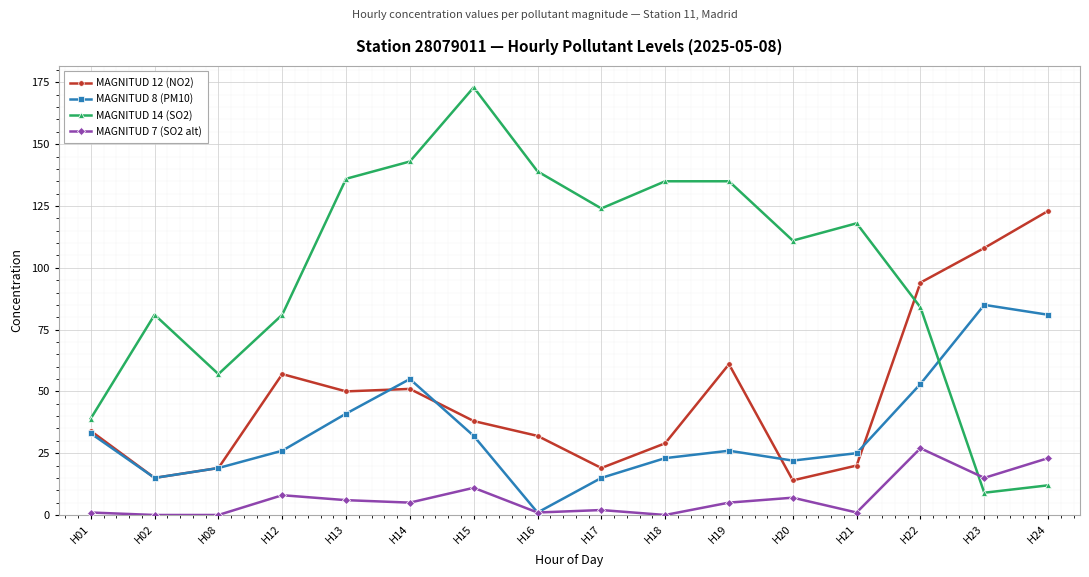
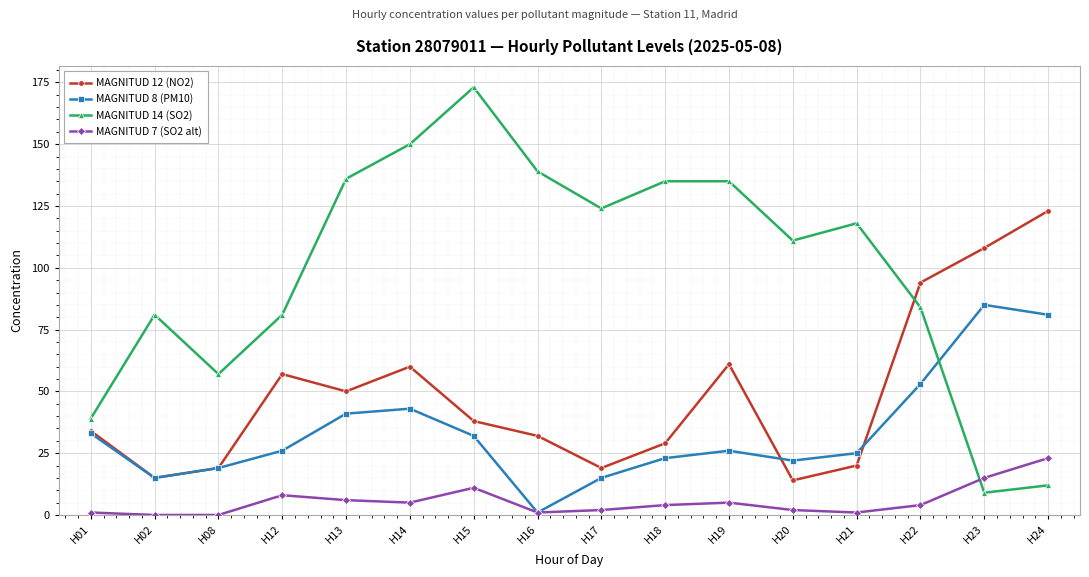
MAGNITUD 12 (NO2), H14: 51 -> 60
MAGNITUD 8 (PM10), H14: 55 -> 43
MAGNITUD 14 (SO2), H14: 143 -> 150
MAGNITUD 7 (SO2 alt), H18: 0 -> 4
MAGNITUD 7 (SO2 alt), H20: 7 -> 2
MAGNITUD 7 (SO2 alt), H22: 27 -> 4
